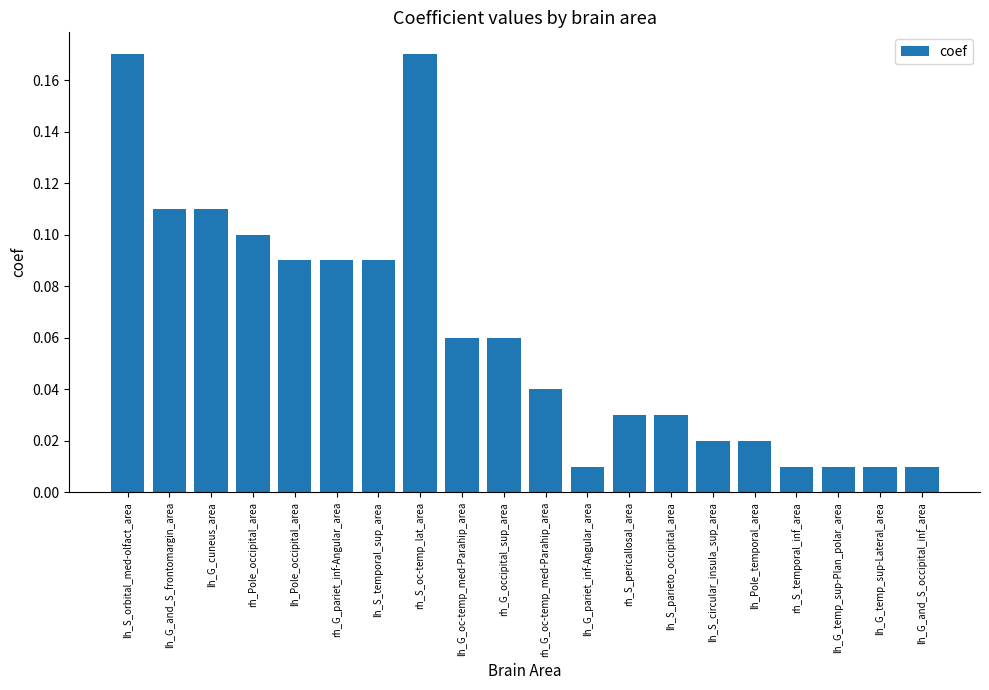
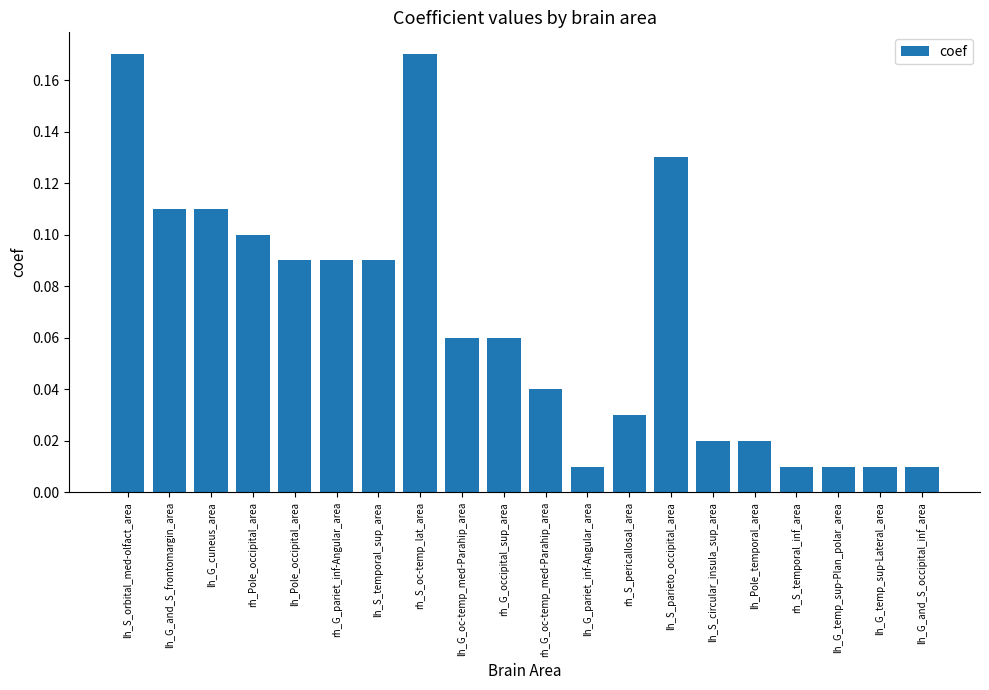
lh_S_parieto_occipital_area: 0.03 -> 0.13
